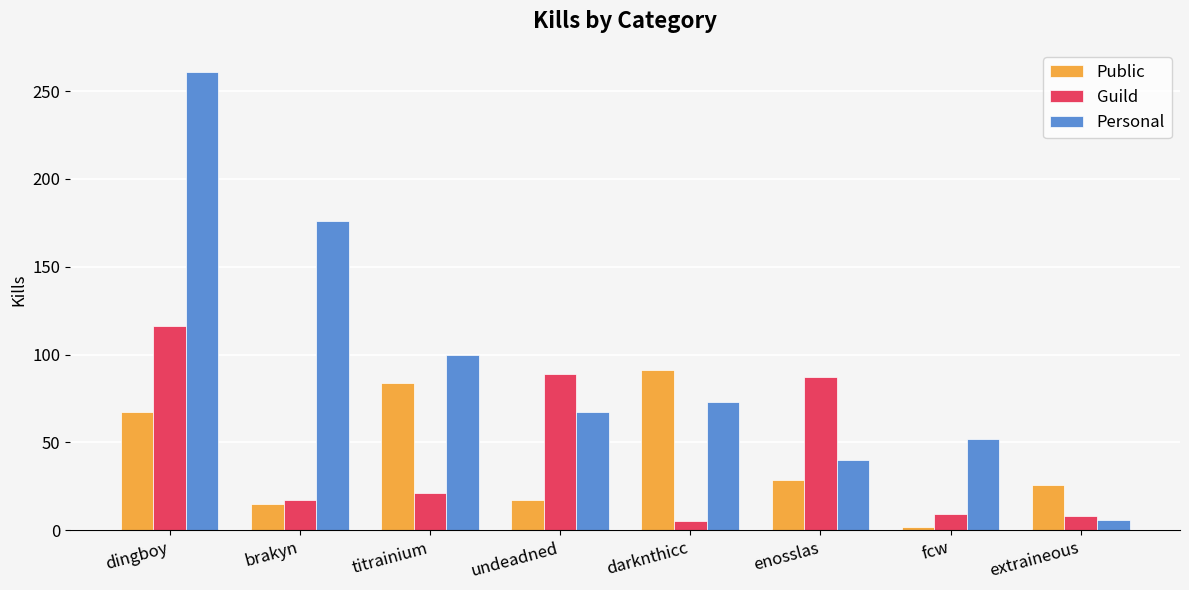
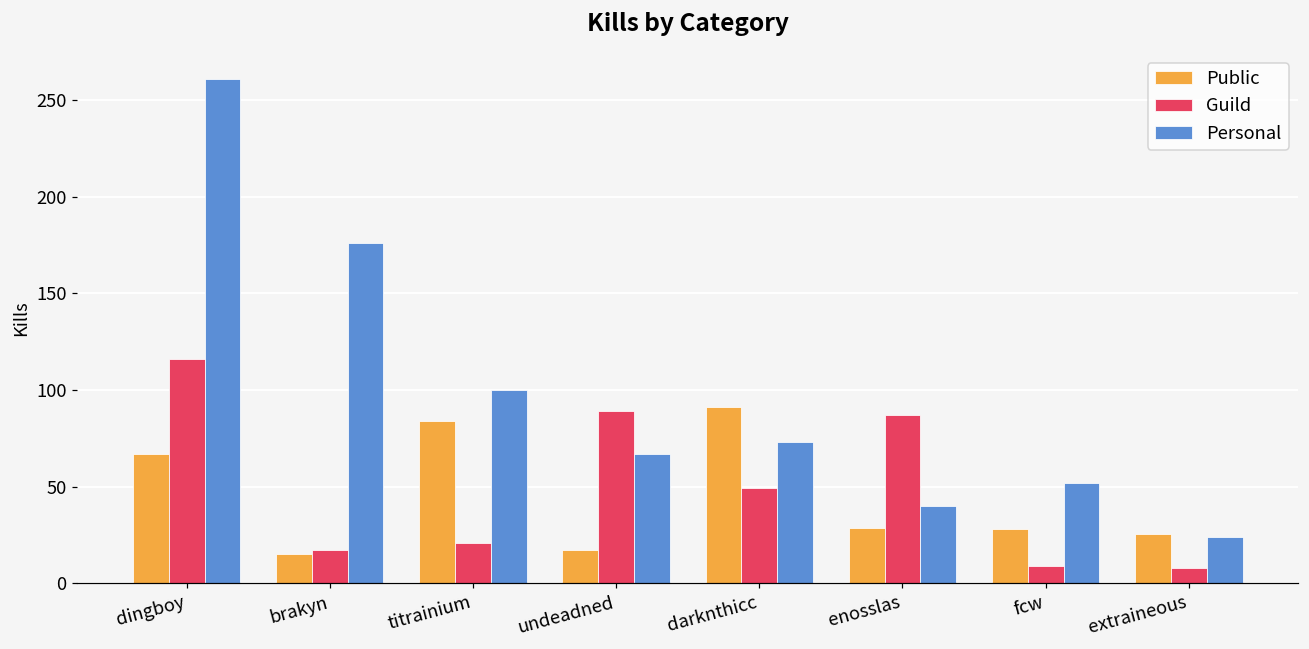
Guild, darknthicc: 5 -> 49
Public, fcw: 2 -> 28
Personal, extraineous: 6 -> 24
